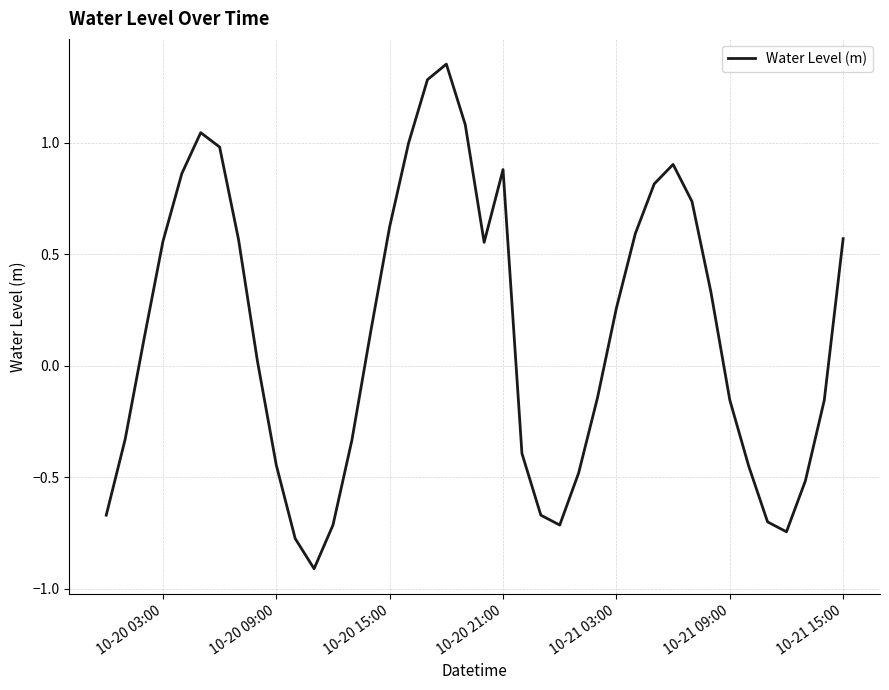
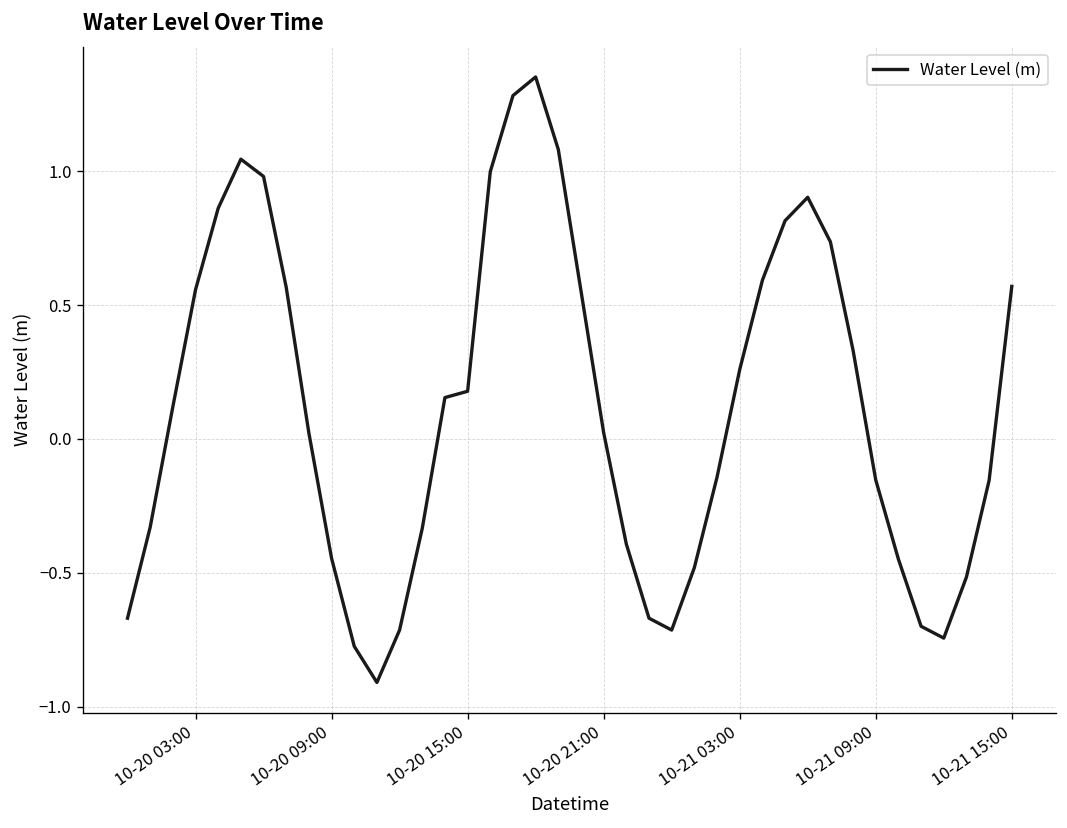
10-20 15:00: 0.62 -> 0.18
10-20 21:00: 0.88 -> 0.02
